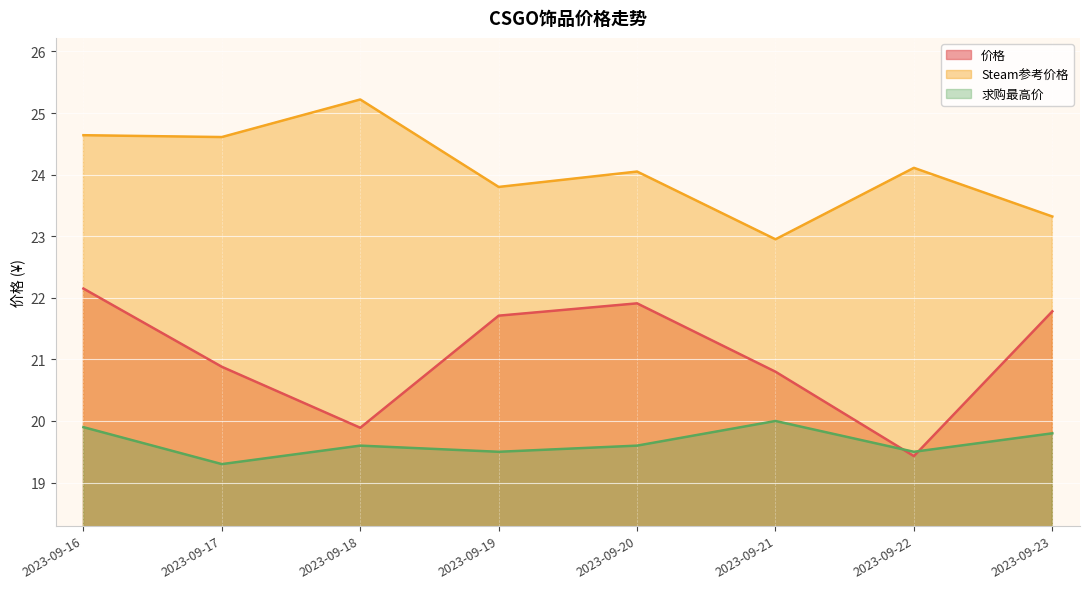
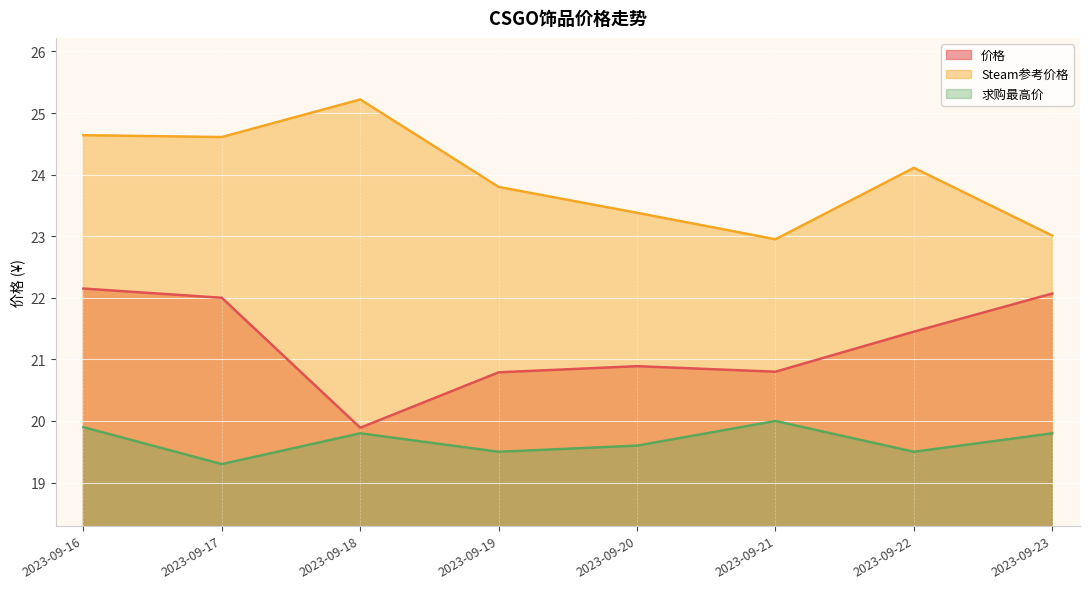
价格, 2023-09-17: 20.9 -> 22.0
求购最高价, 2023-09-18: 19.6 -> 19.8
价格, 2023-09-19: 21.7 -> 20.8
价格, 2023-09-20: 21.9 -> 20.9
Steam参考价格, 2023-09-20: 24.1 -> 23.4
价格, 2023-09-22: 19.4 -> 21.5
价格, 2023-09-23: 21.8 -> 22.1
Steam参考价格, 2023-09-23: 23.3 -> 23.0
